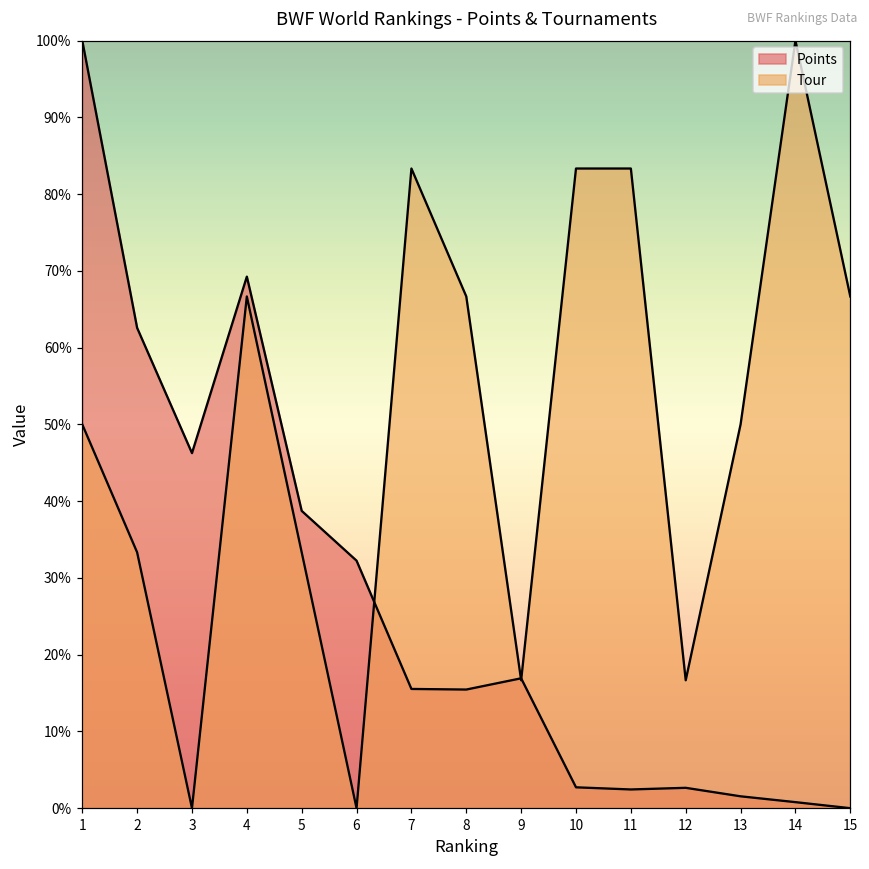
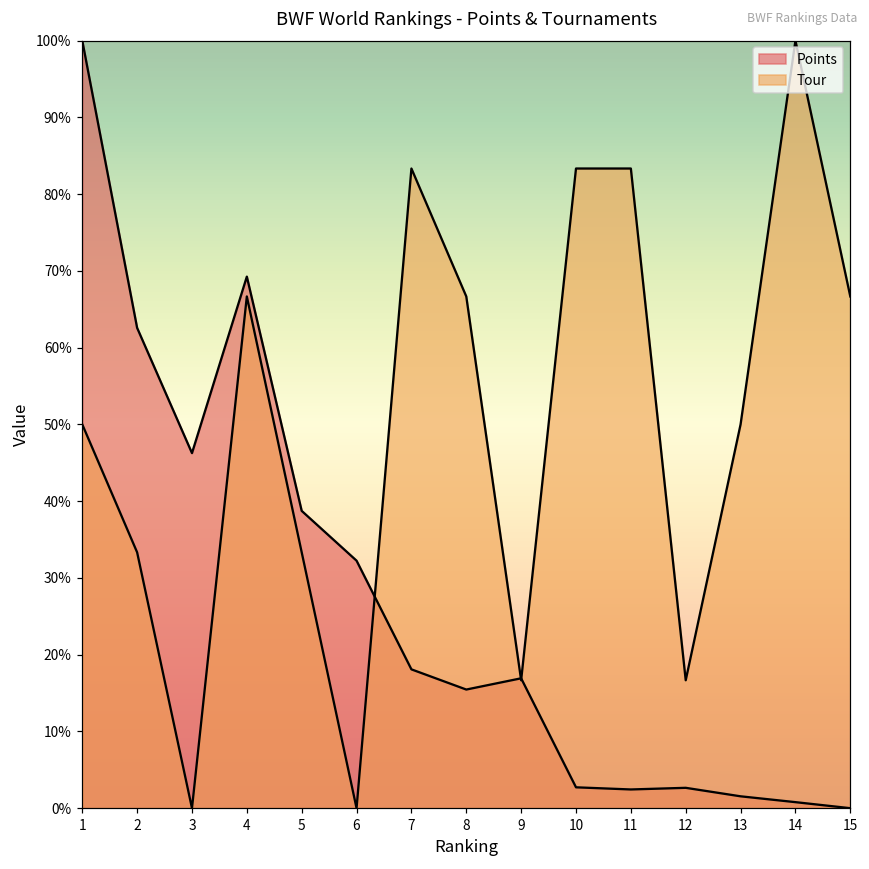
Points, 7: 16% -> 18%
